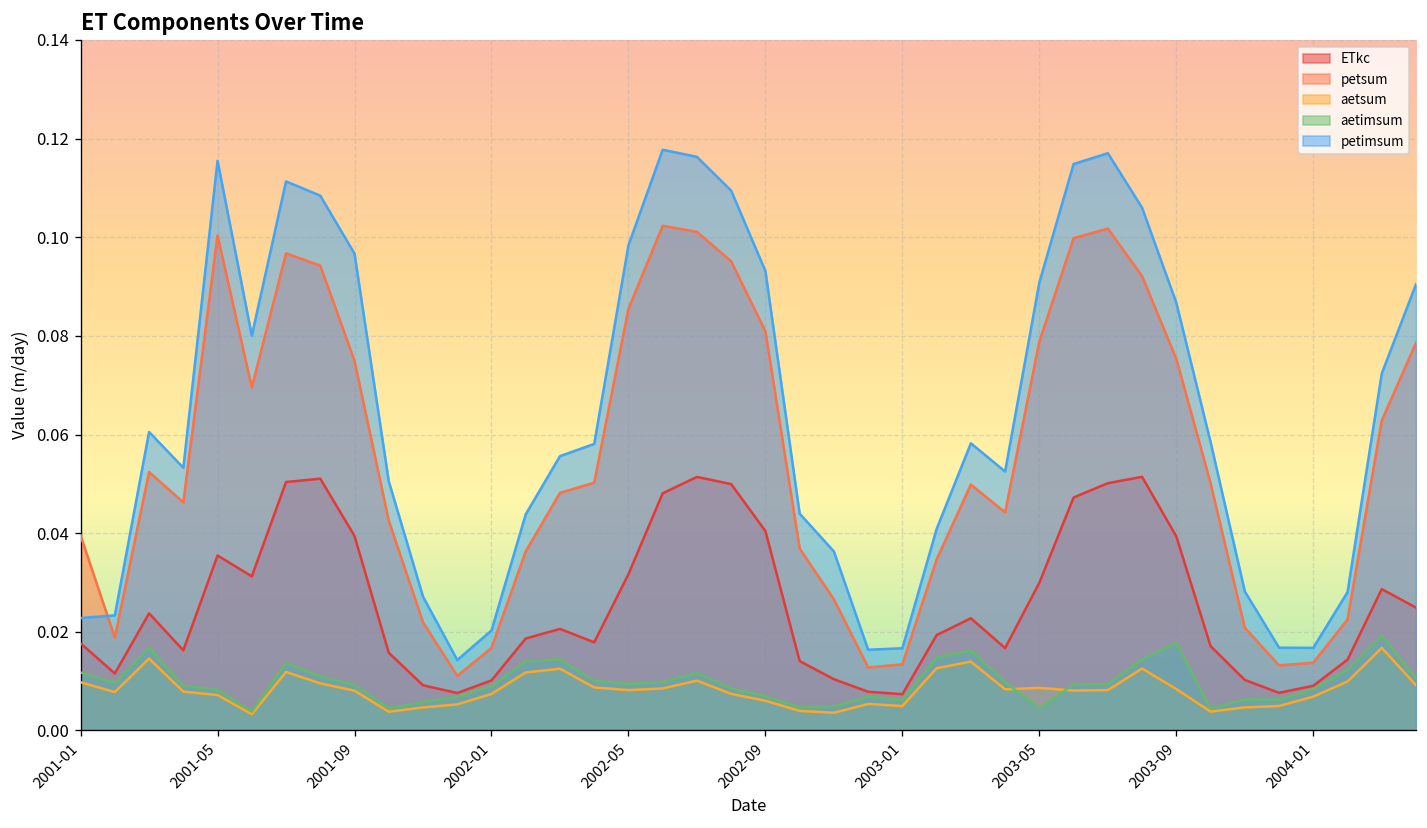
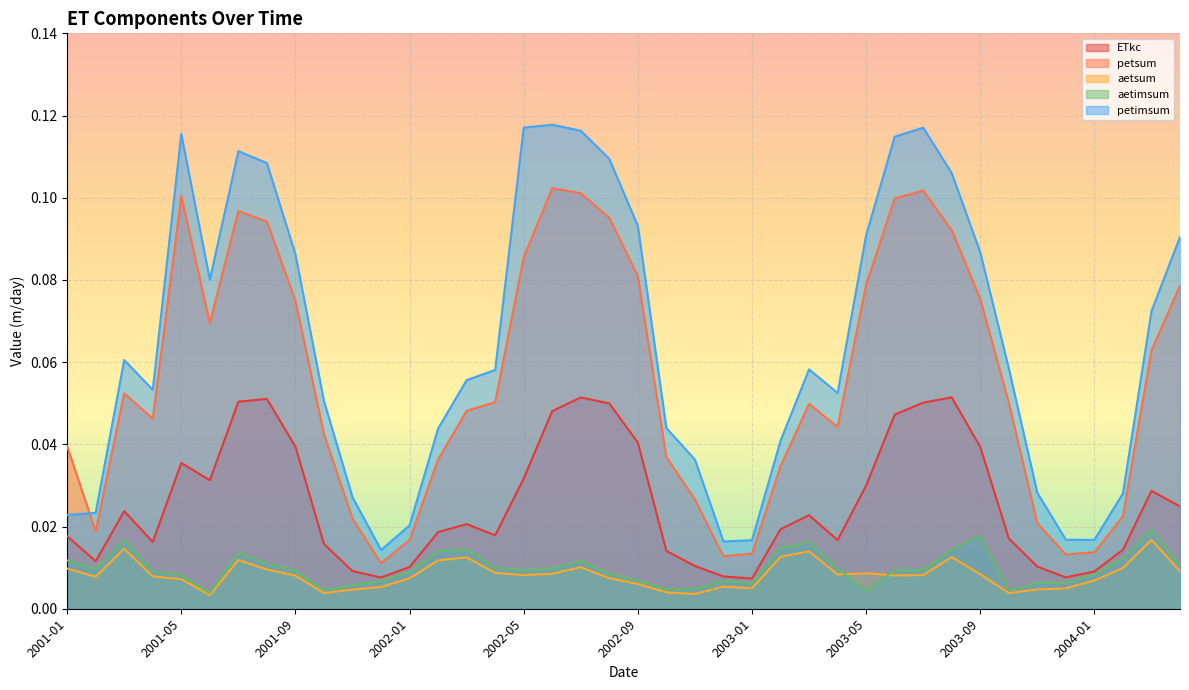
petimsum, 2001-09: 0.097 -> 0.086
petimsum, 2002-05: 0.098 -> 0.117
